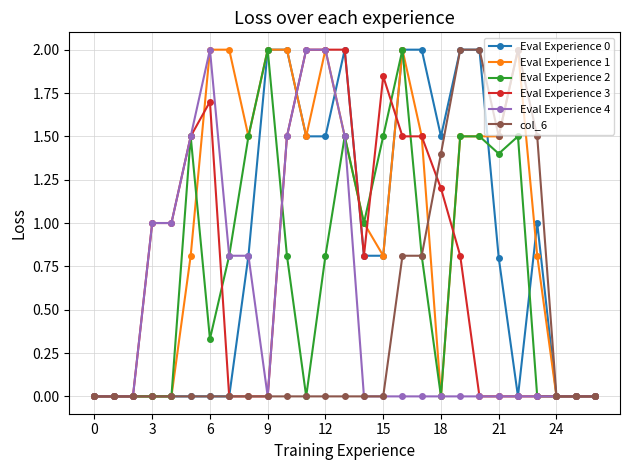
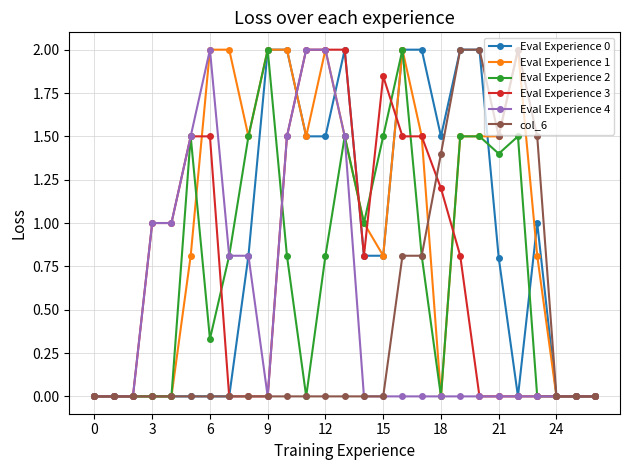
Eval Experience 3, 6: 1.7 -> 1.5
